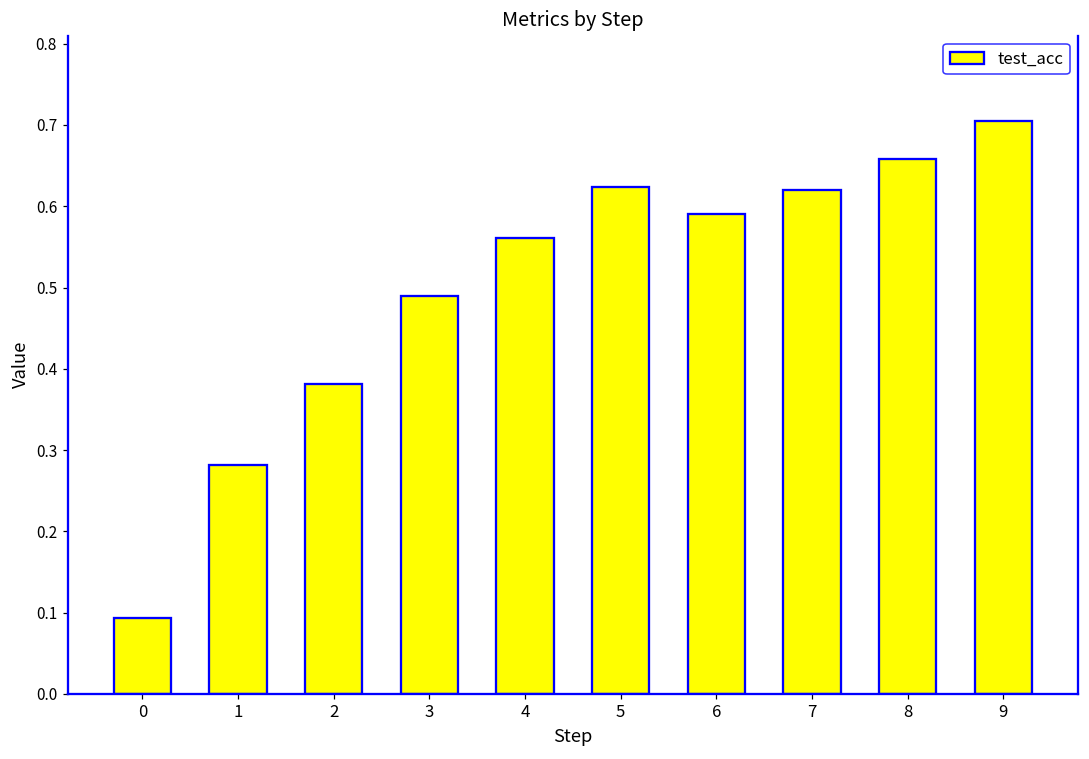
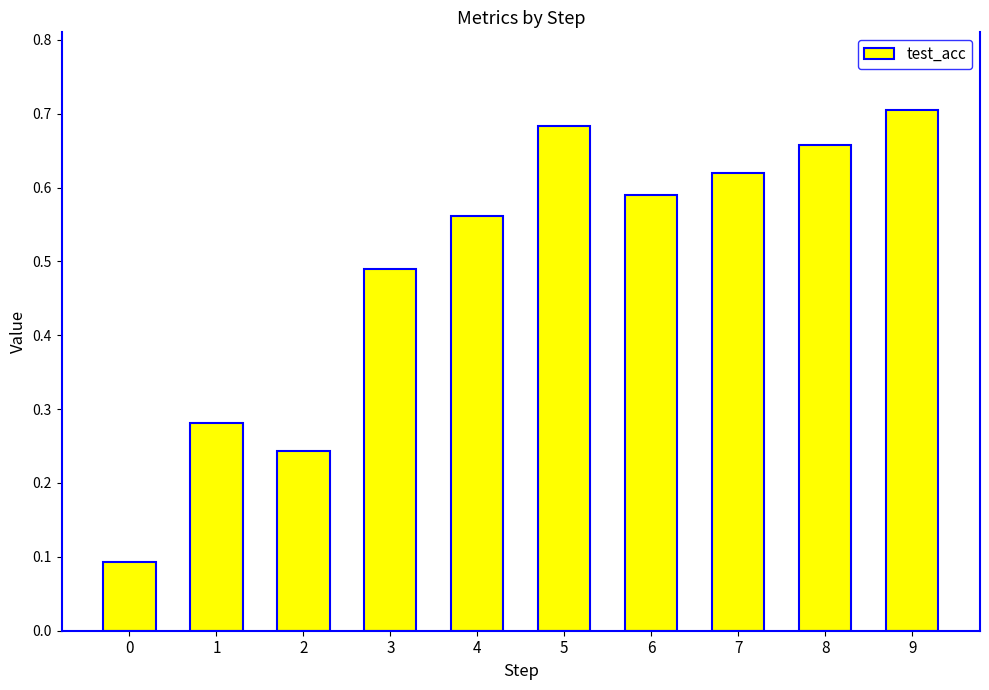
2: 0.38 -> 0.24
5: 0.62 -> 0.68
